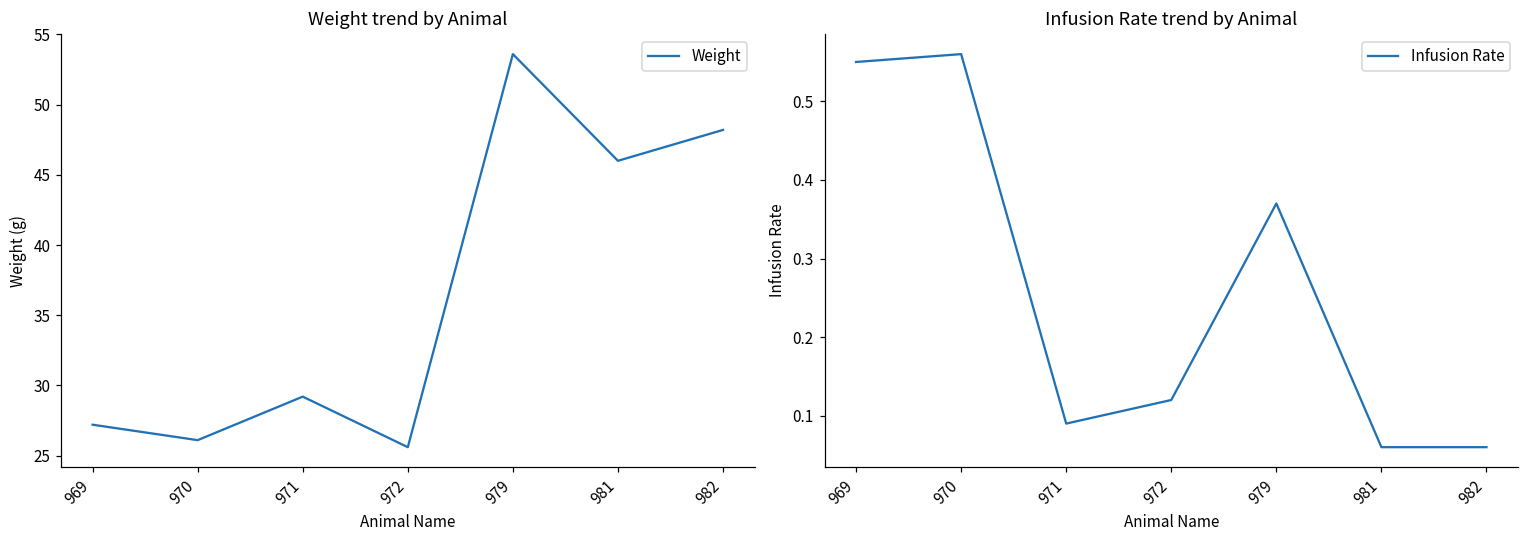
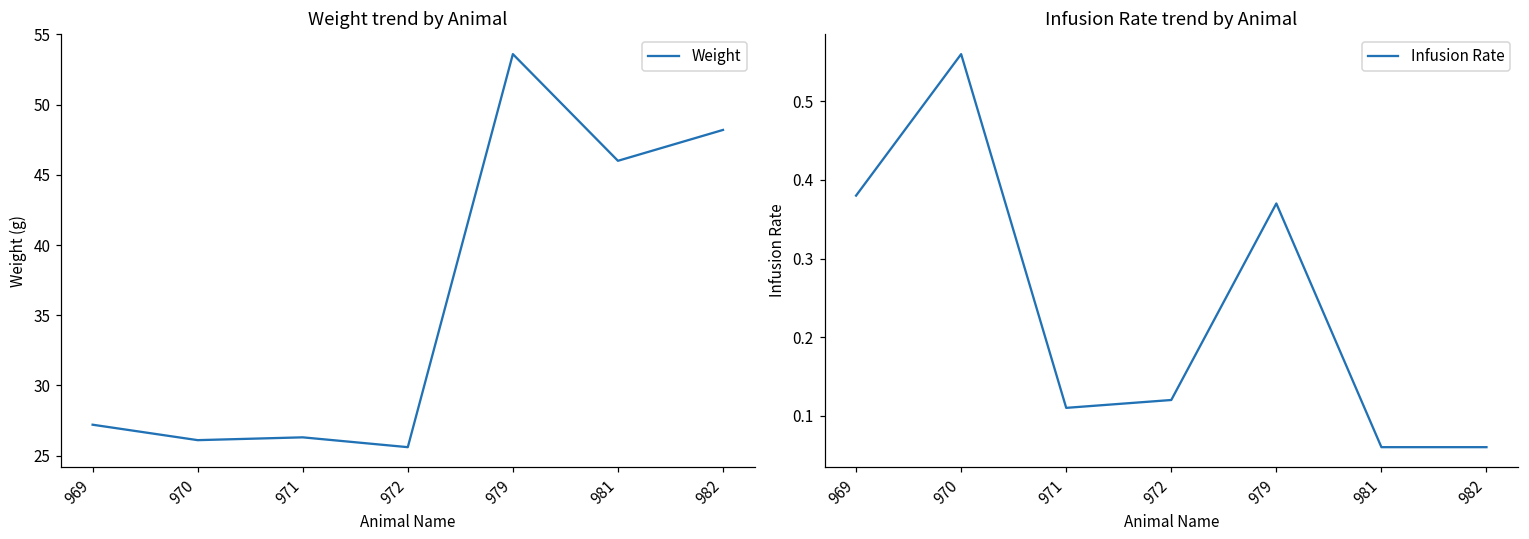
Weight trend by Animal, 971: 29.2 -> 26.3
Infusion Rate trend by Animal, 969: 0.55 -> 0.38
Infusion Rate trend by Animal, 971: 0.09 -> 0.11
